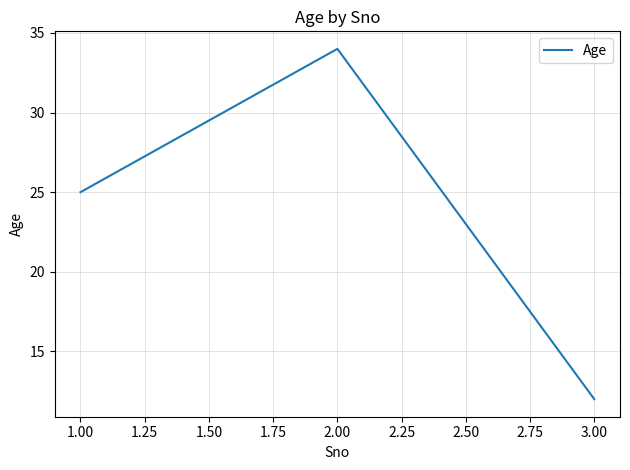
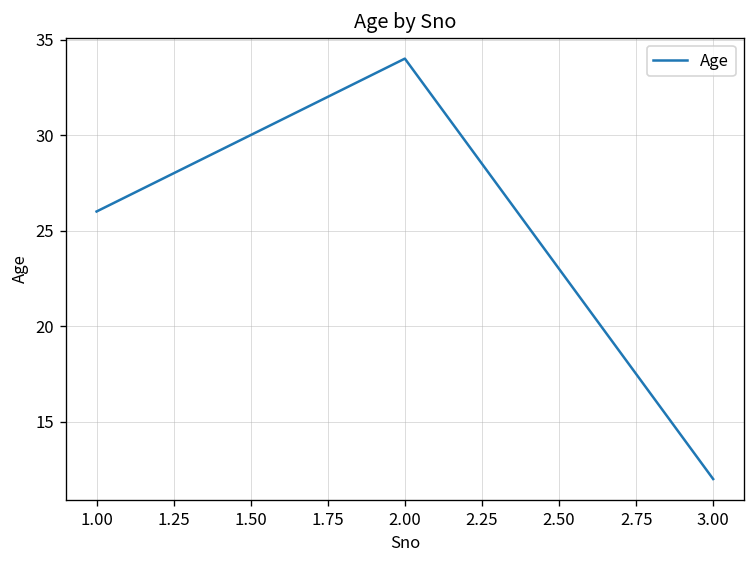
1.00: 25 -> 26
